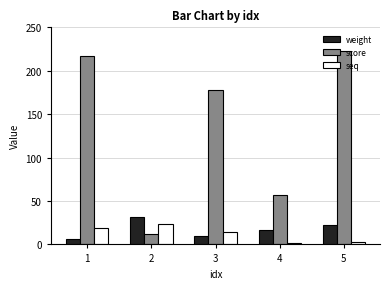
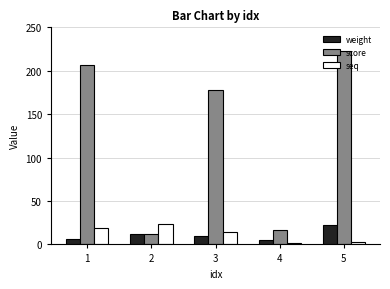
score, 1: 220 -> 210
weight, 2: 30 -> 10
weight, 4: 20 -> 0
score, 4: 60 -> 20
